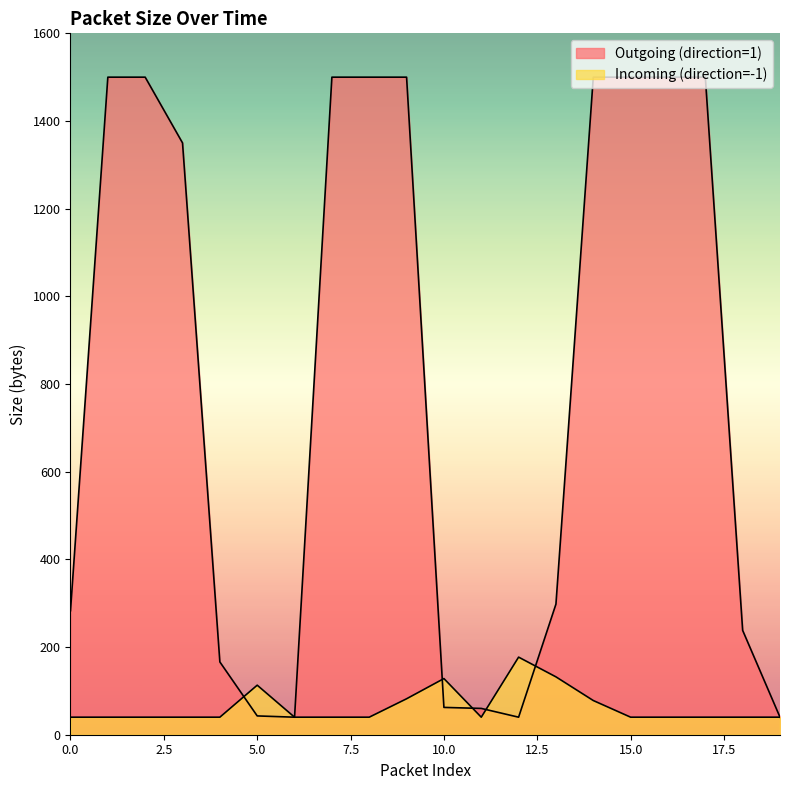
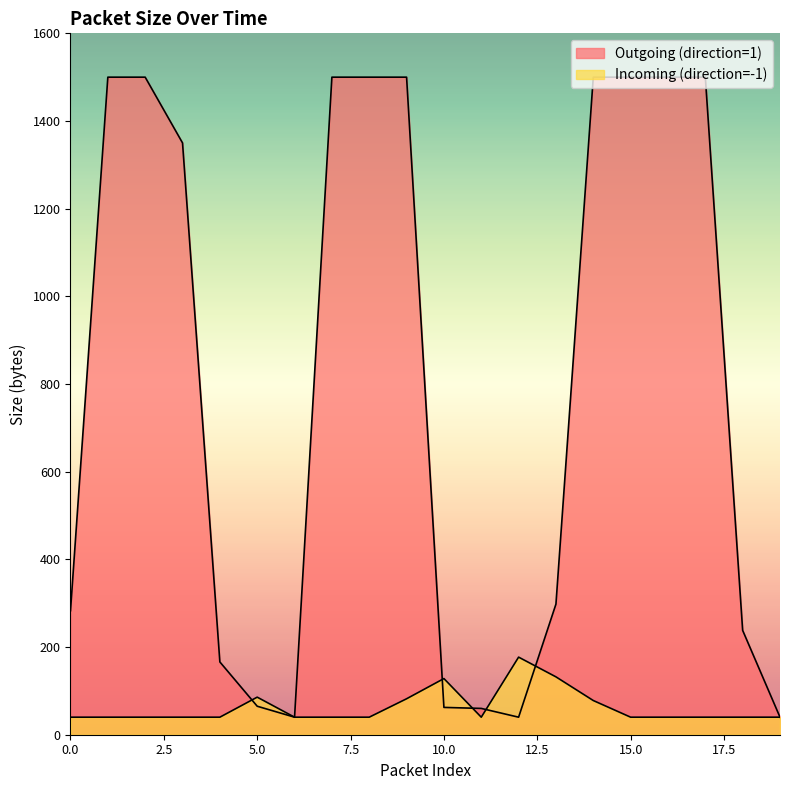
Outgoing (direction=1), 5.0: 40 -> 70
Incoming (direction=-1), 5.0: 110 -> 90
